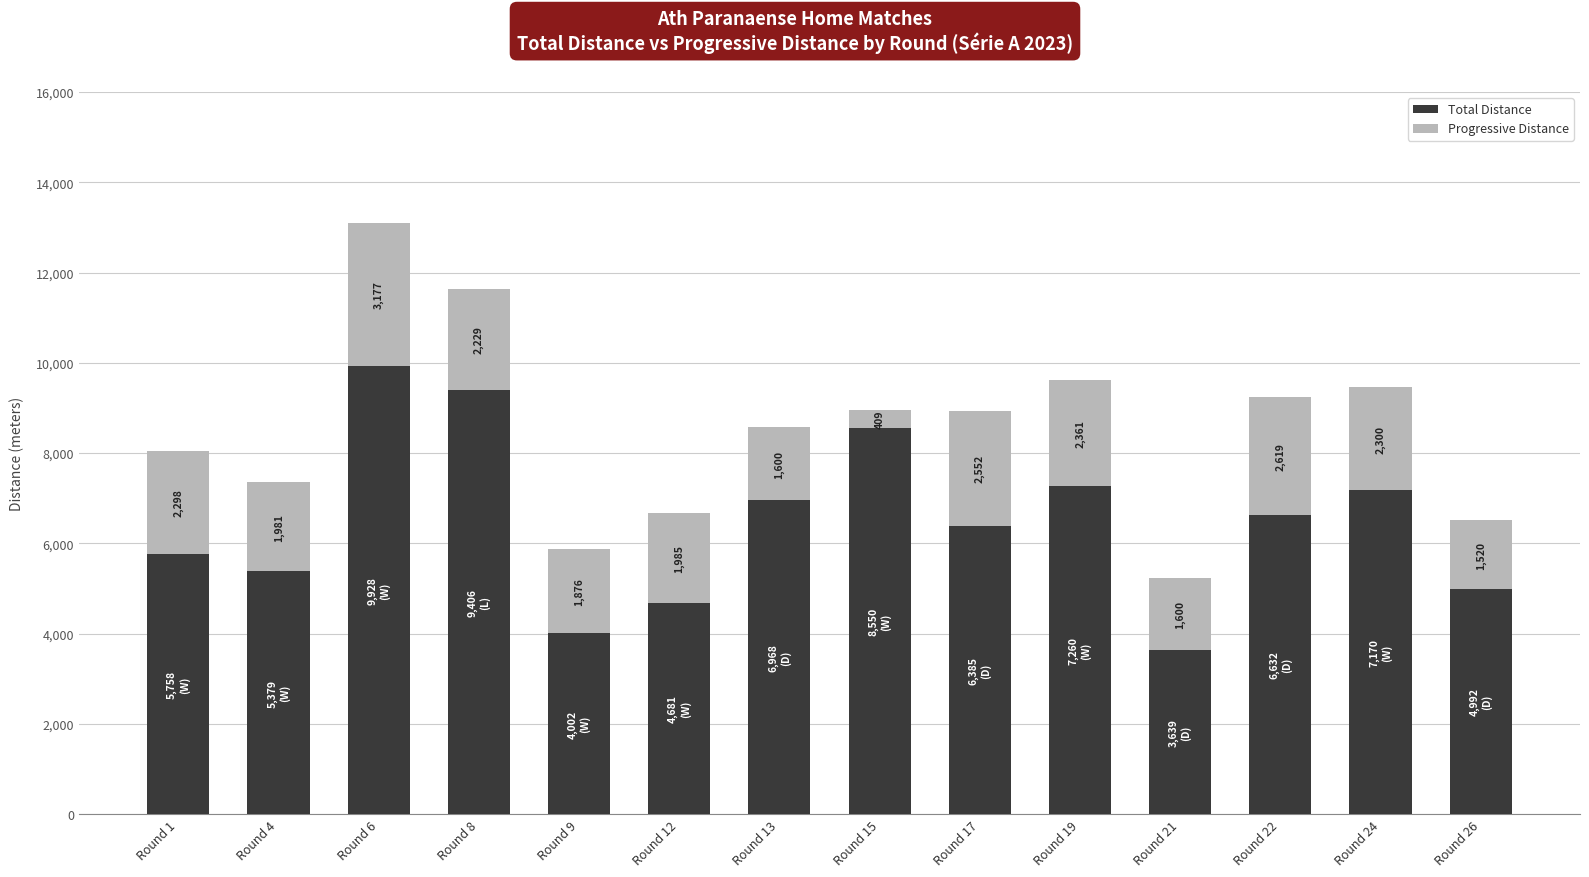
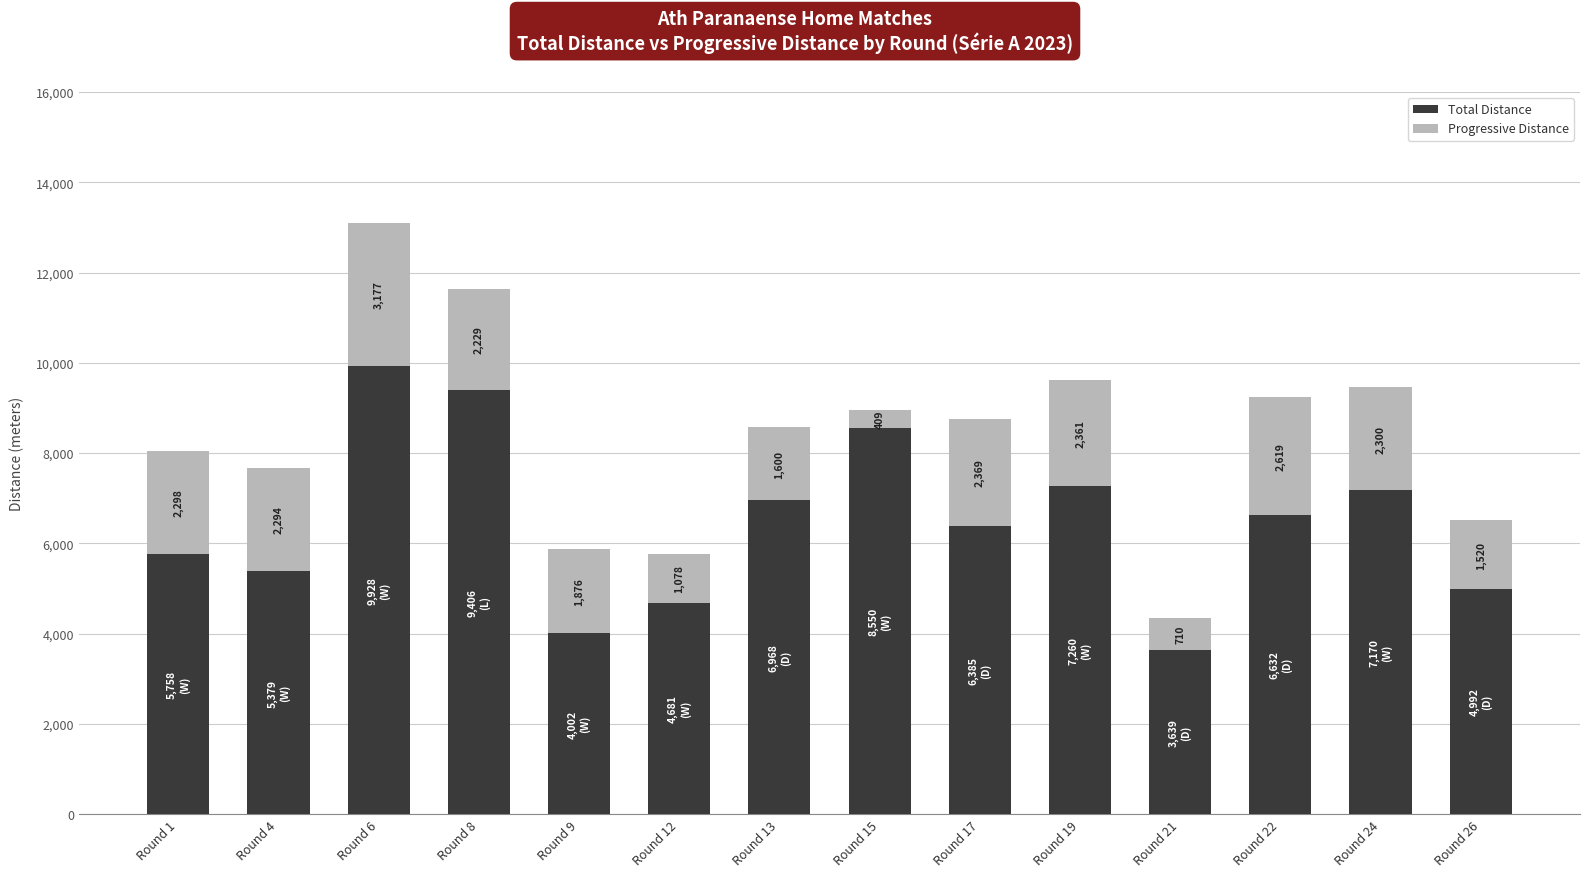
Progressive Distance, Round 4: 1,981 -> 2,294
Progressive Distance, Round 12: 1,985 -> 1,078
Progressive Distance, Round 17: 2,552 -> 2,369
Progressive Distance, Round 21: 1,600 -> 710
